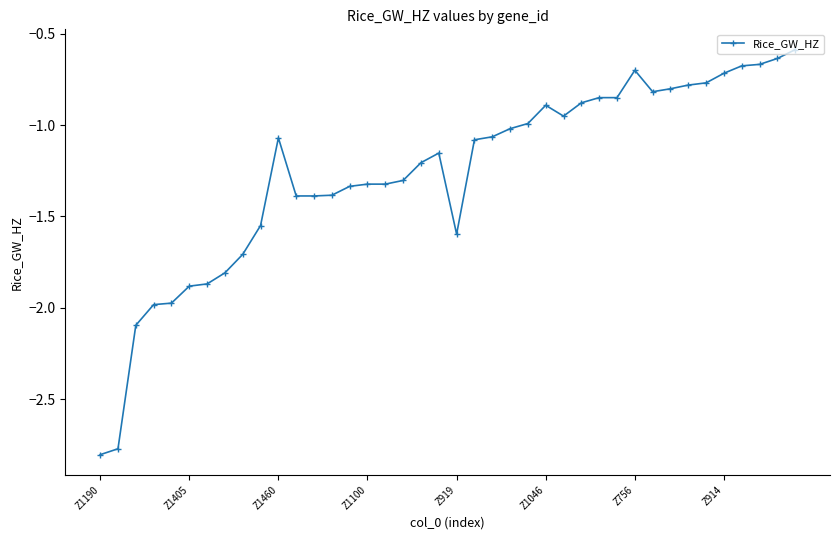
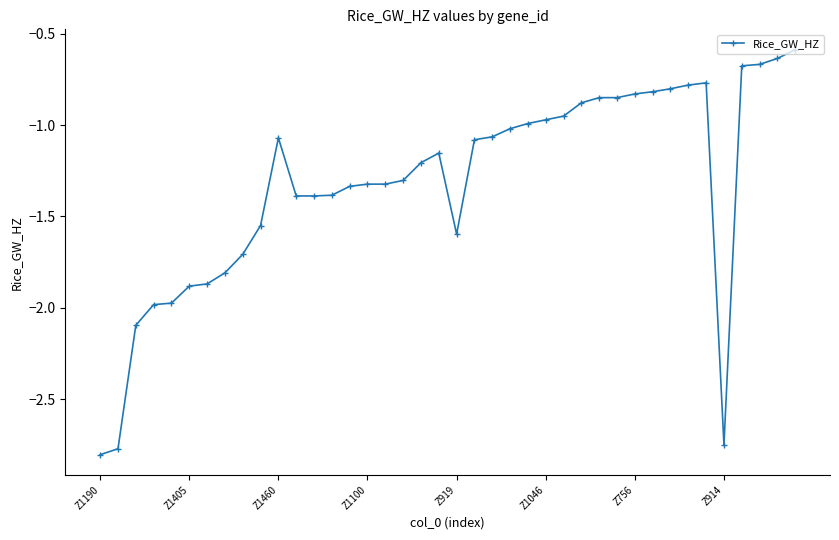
Z1046: -0.89 -> -0.97
Z756: -0.70 -> -0.83
Z914: -0.72 -> -2.75
